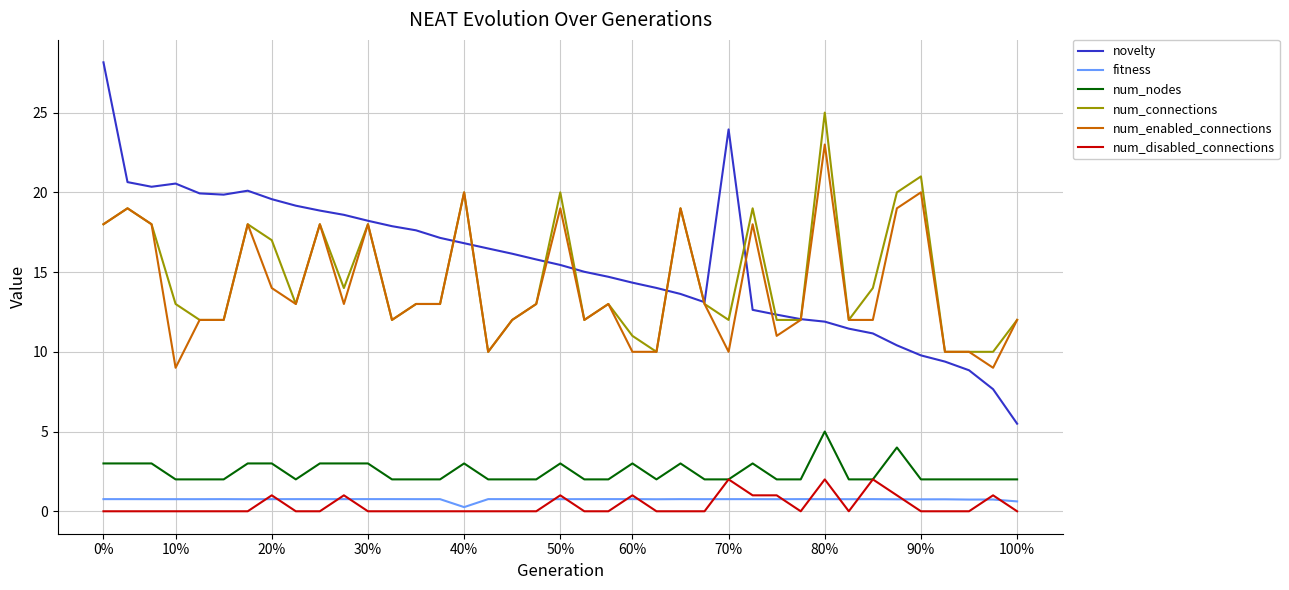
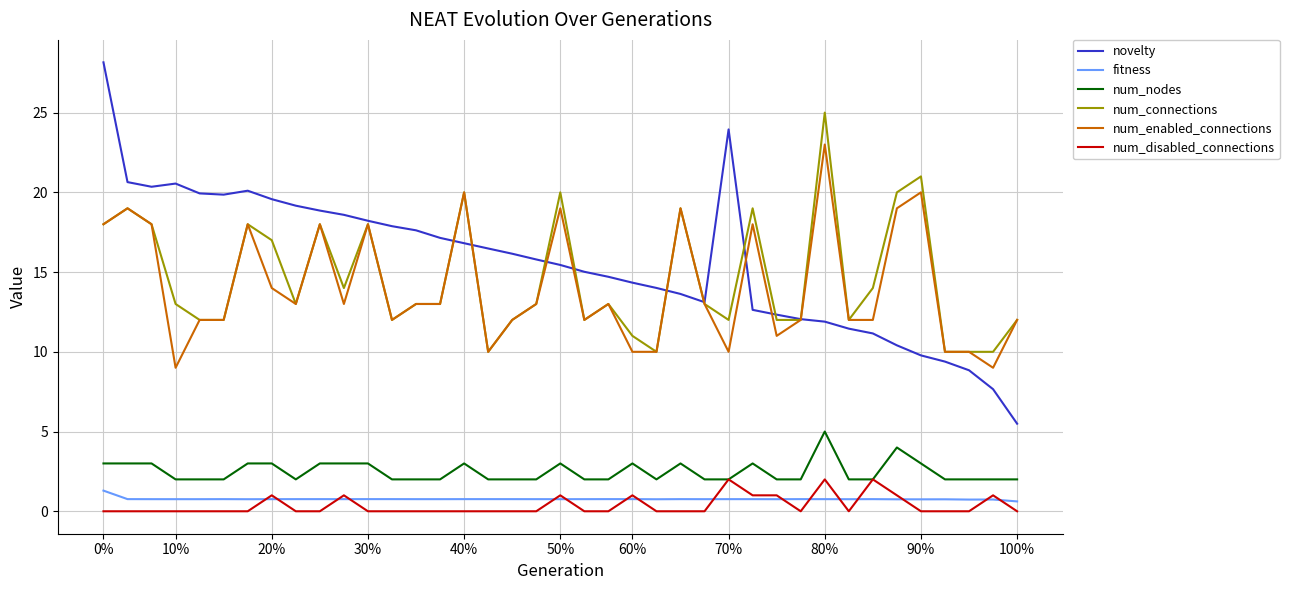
fitness, 0%: 0.8 -> 1.3
fitness, 40%: 0.3 -> 0.8
num_nodes, 90%: 2 -> 3
